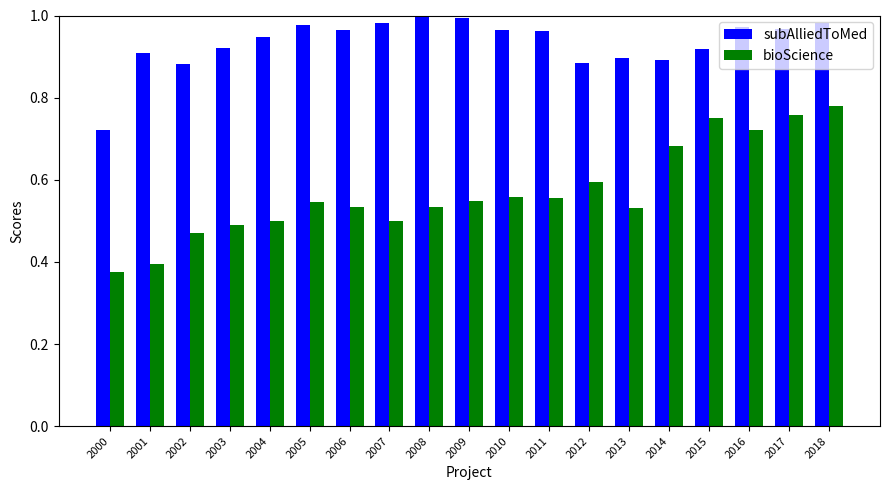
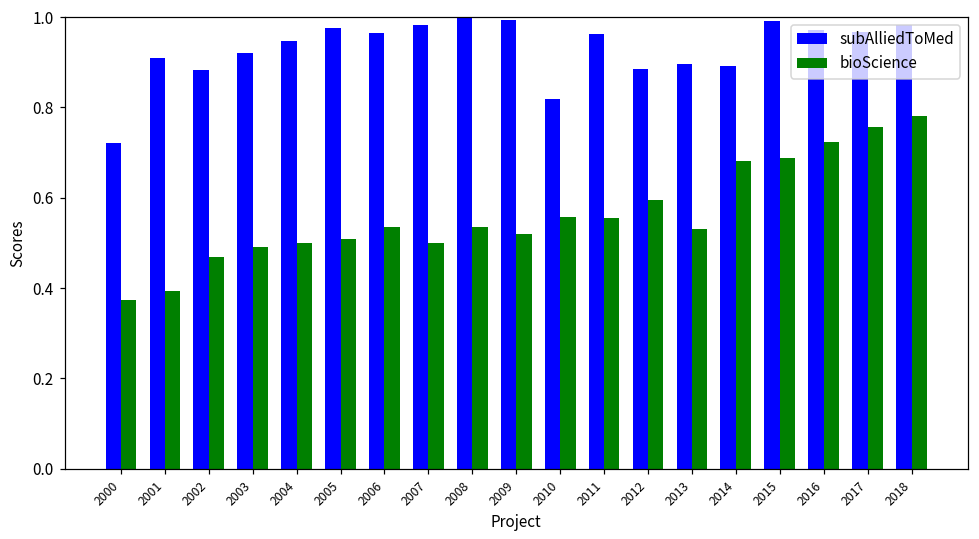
bioScience, 2005: 0.54 -> 0.51
bioScience, 2009: 0.55 -> 0.52
subAlliedToMed, 2010: 0.97 -> 0.82
subAlliedToMed, 2015: 0.92 -> 0.99
bioScience, 2015: 0.75 -> 0.69
